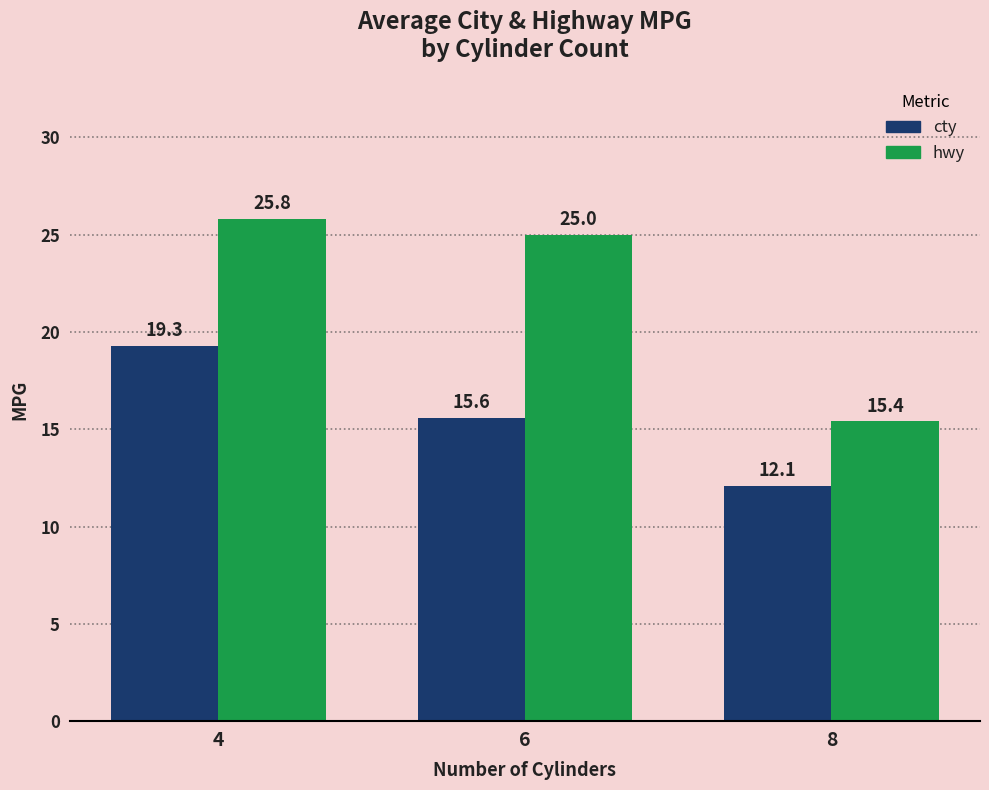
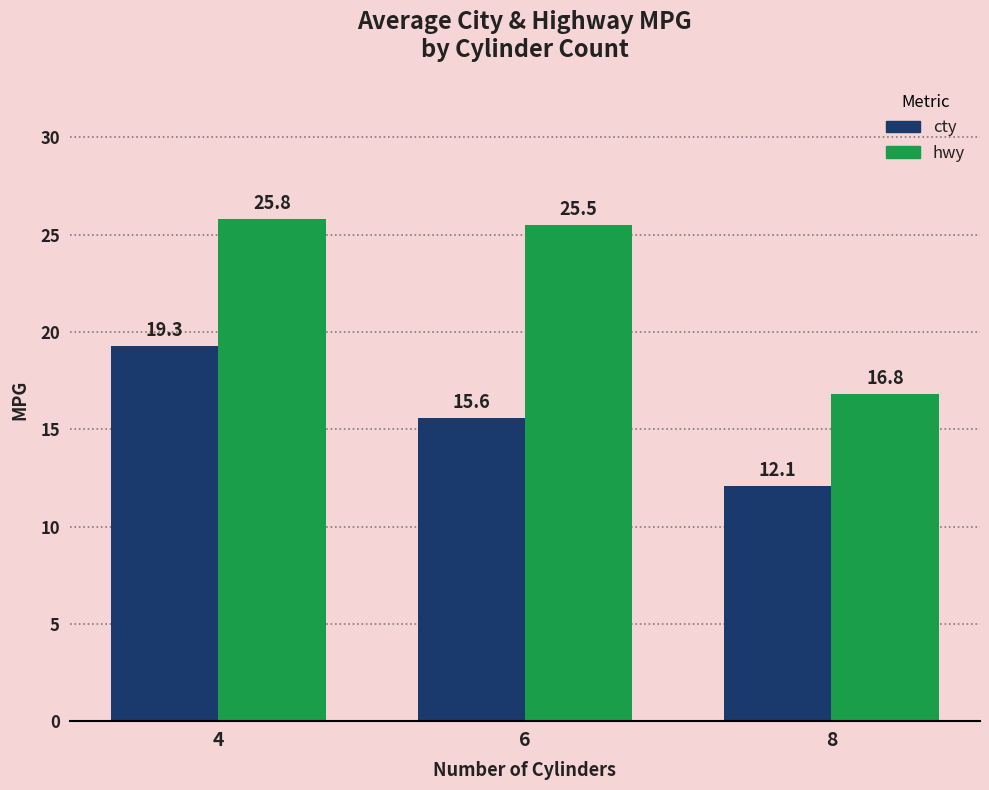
hwy, 6: 25.0 -> 25.5
hwy, 8: 15.4 -> 16.8
